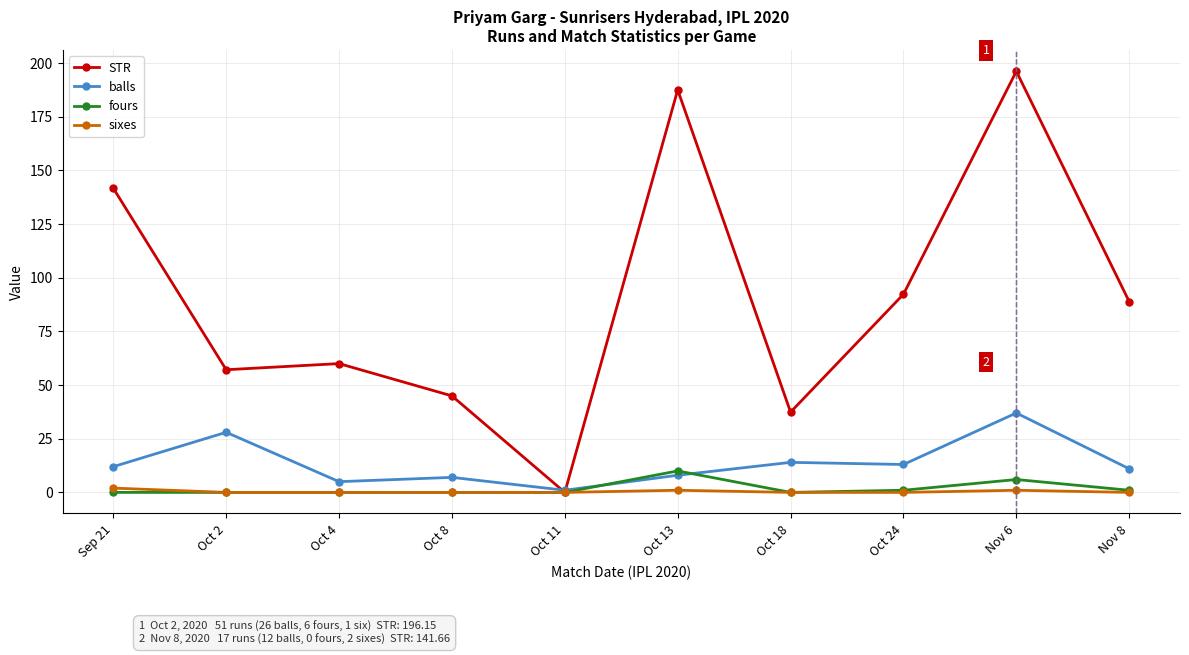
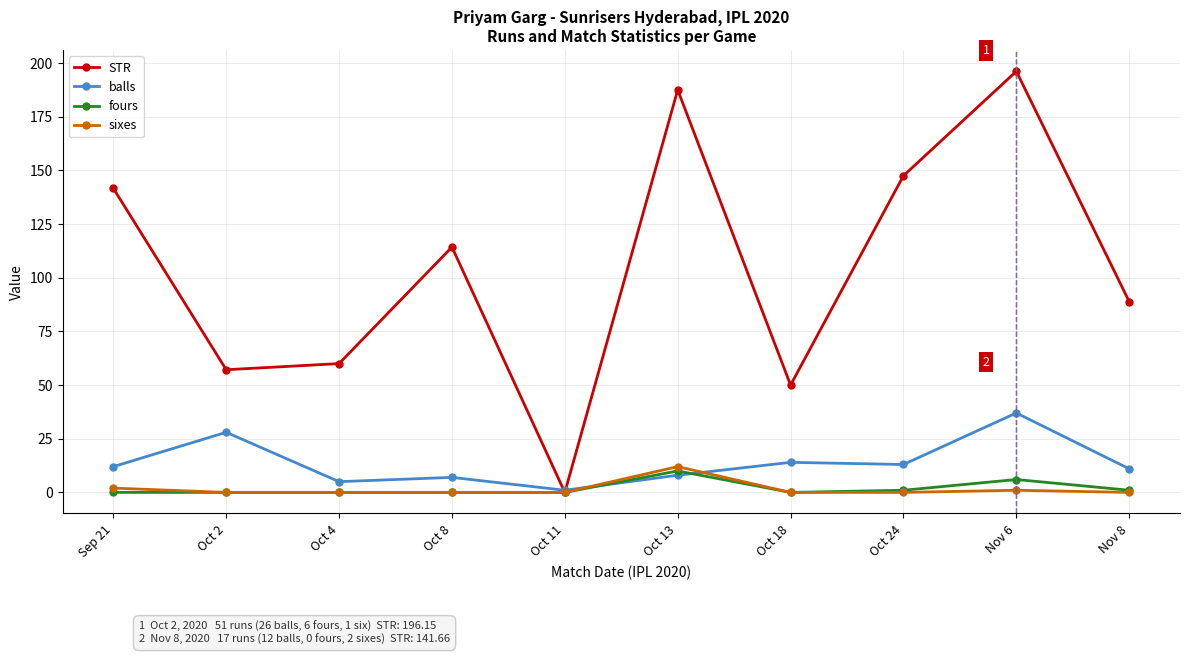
STR, Oct 8: 45 -> 114
sixes, Oct 13: 1 -> 12
STR, Oct 18: 37 -> 50
STR, Oct 24: 92 -> 148
